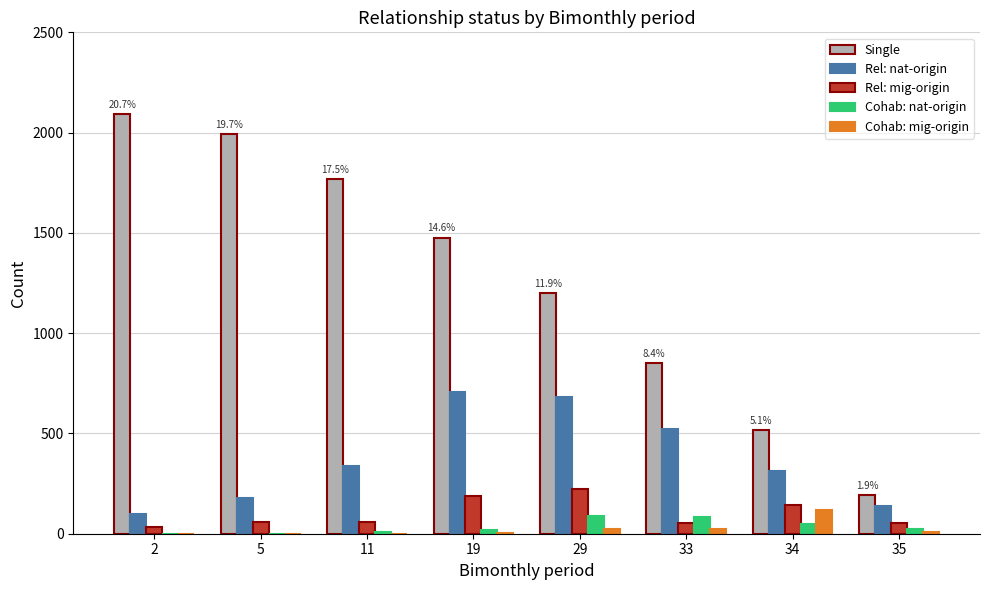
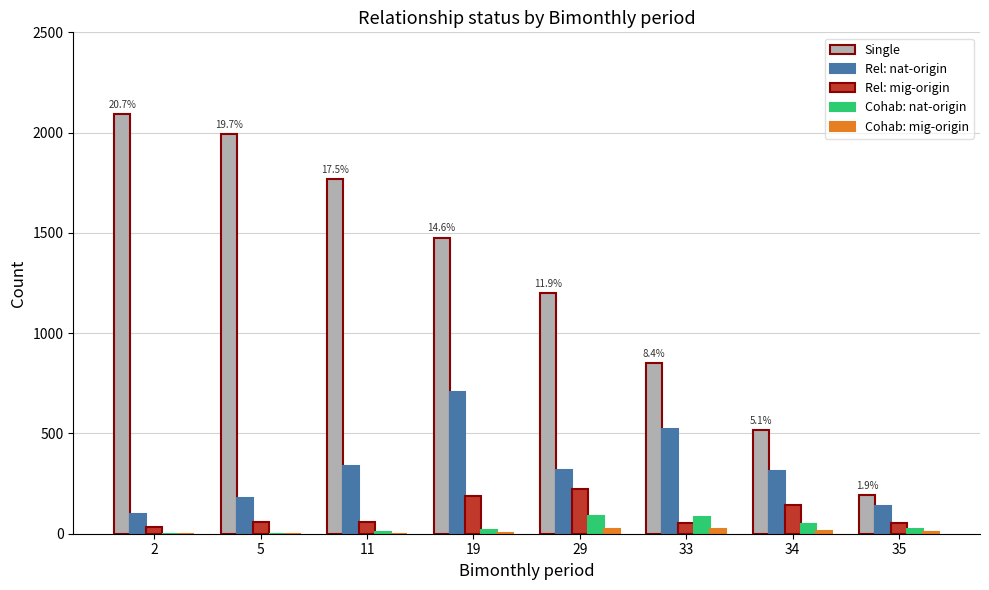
Rel: nat-origin, 29: 680 -> 320
Cohab: mig-origin, 34: 120 -> 20
